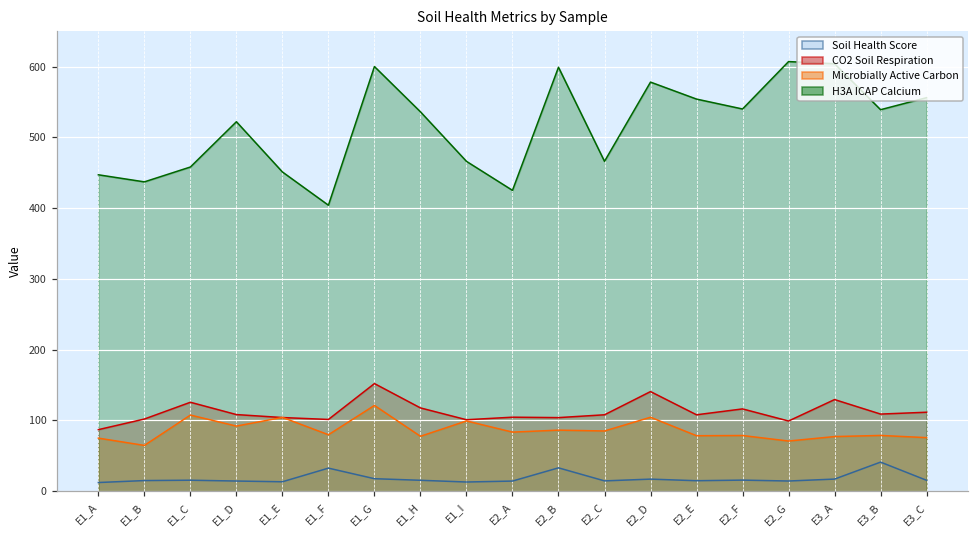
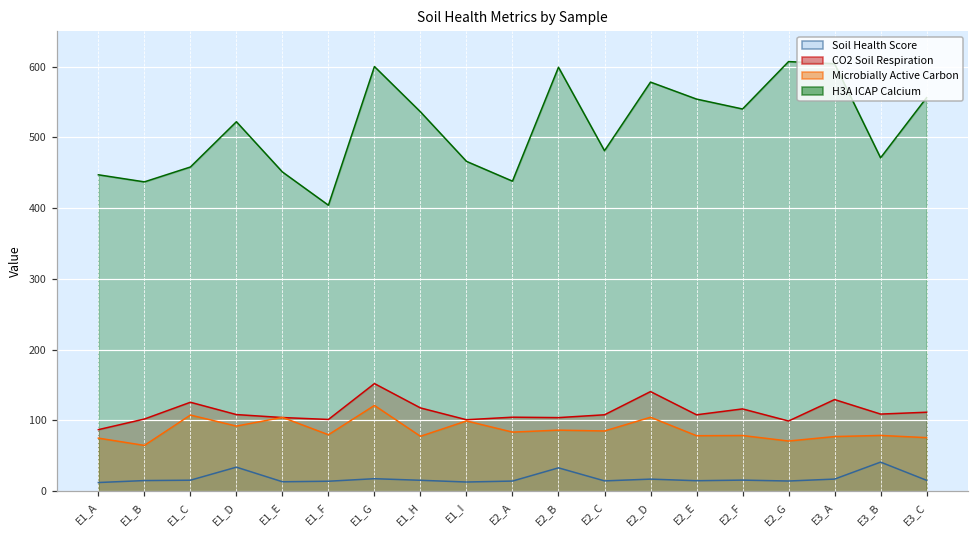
Soil Health Score, E1_D: 10 -> 30
Soil Health Score, E1_F: 30 -> 10
H3A ICAP Calcium, E2_A: 430 -> 440
H3A ICAP Calcium, E2_C: 470 -> 480
H3A ICAP Calcium, E3_B: 540 -> 470
